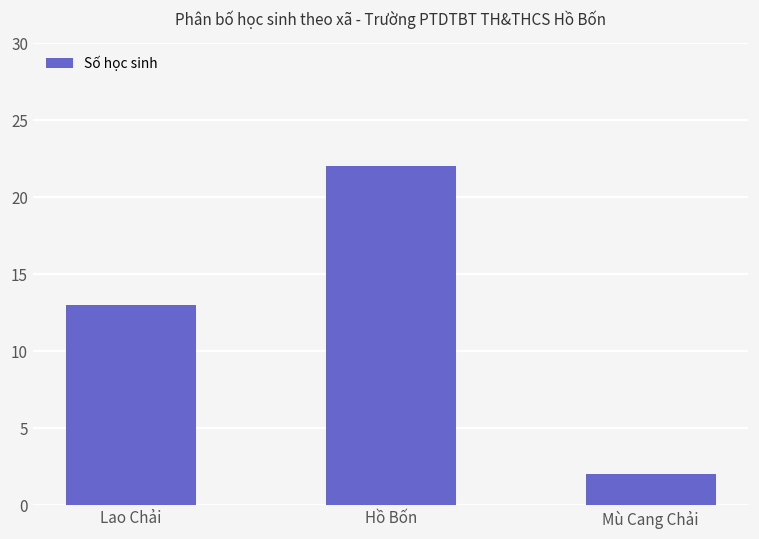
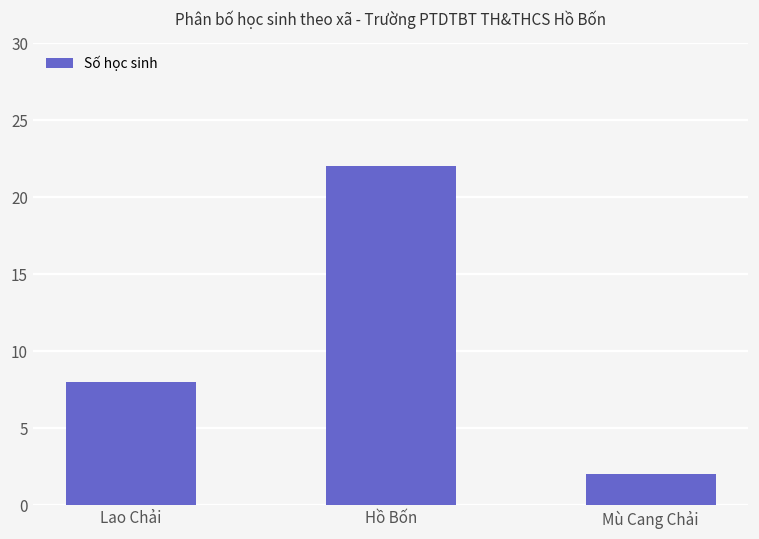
Lao Chải: 13 -> 8
